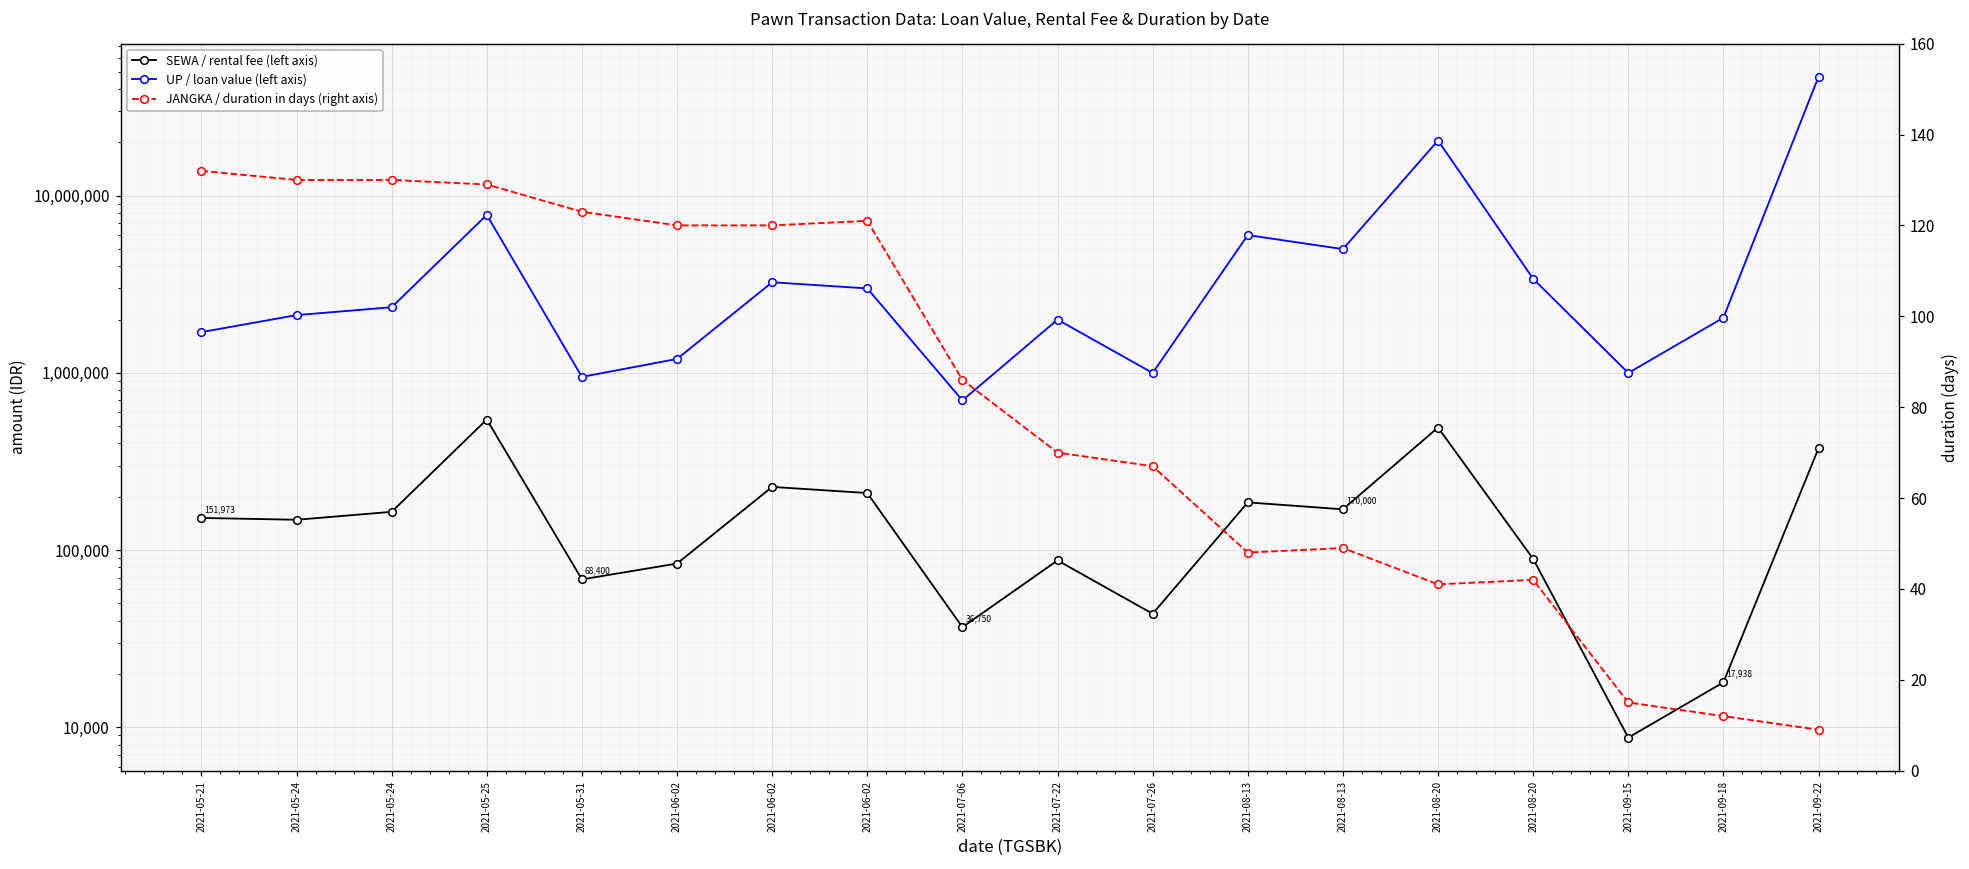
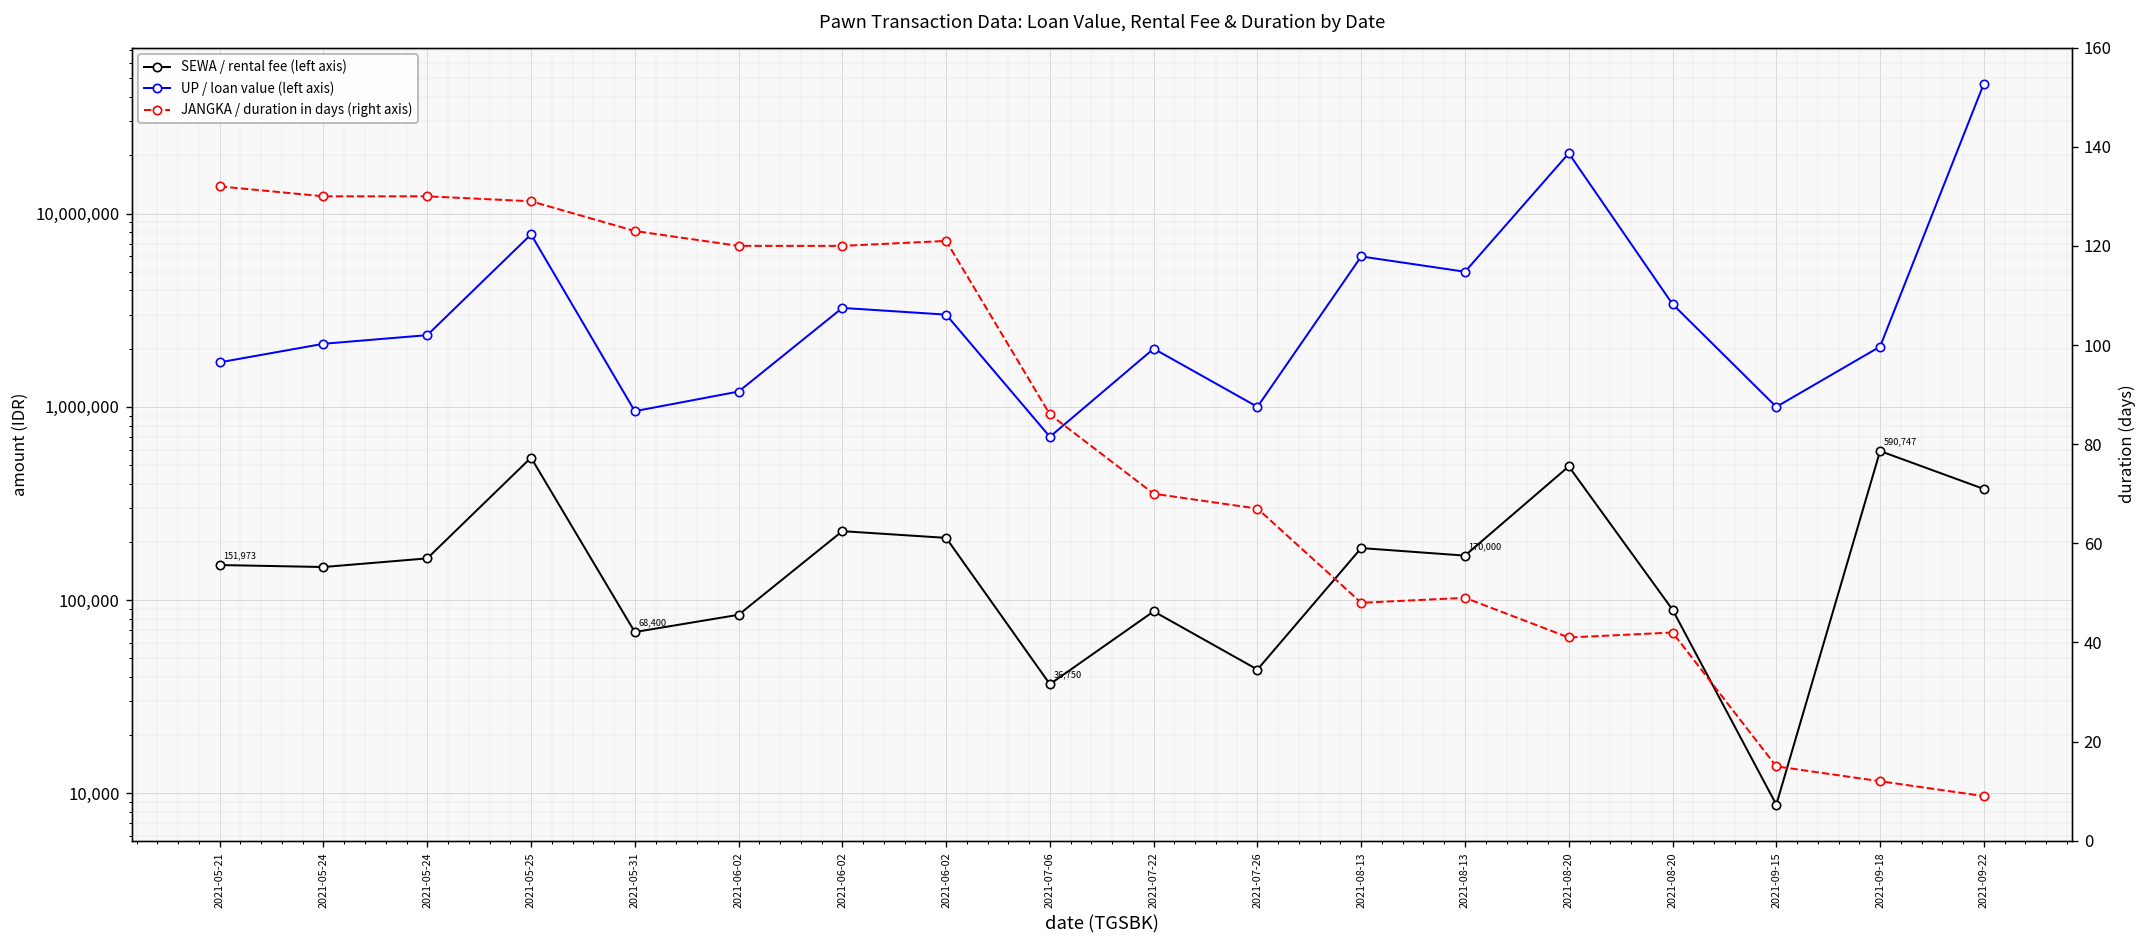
SEWA / rental fee (left axis), 2021-09-18: 17,938 -> 590,747
